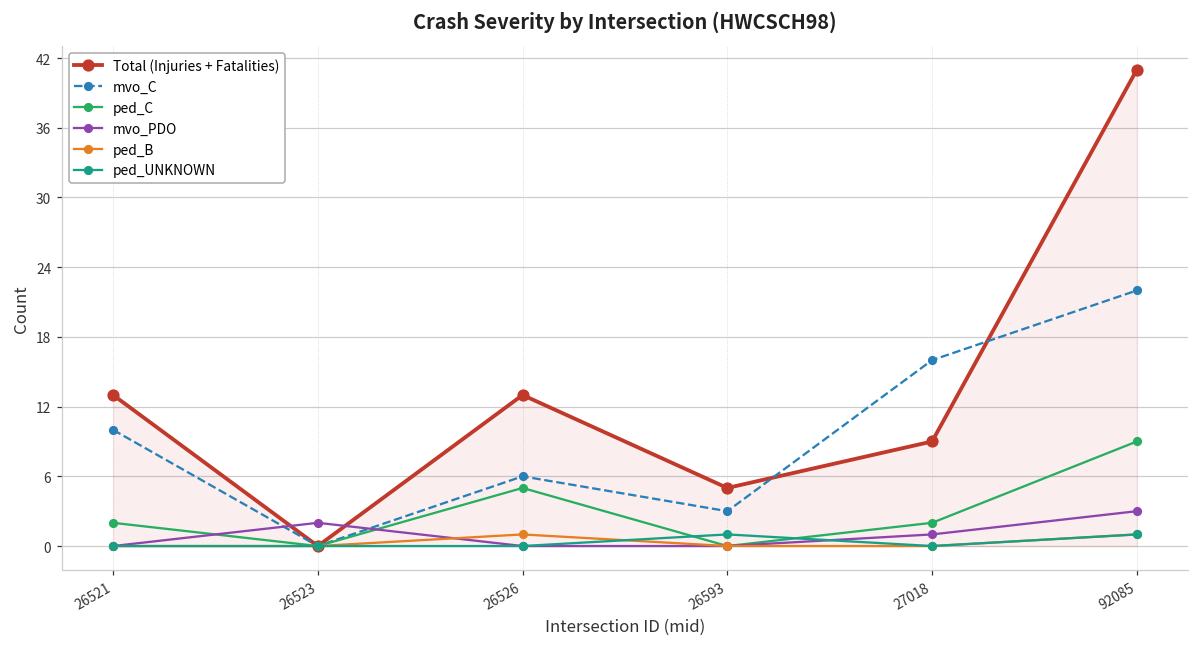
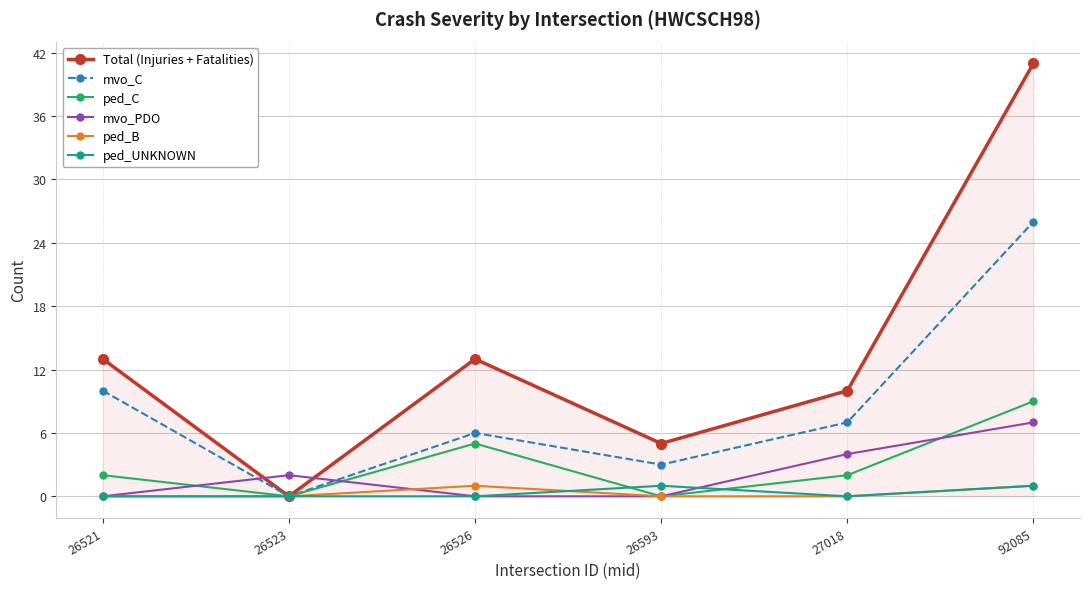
Total (Injuries + Fatalities), 27018: 9 -> 10
mvo_C, 27018: 16 -> 7
mvo_PDO, 27018: 1 -> 4
mvo_C, 92085: 22 -> 26
mvo_PDO, 92085: 3 -> 7
